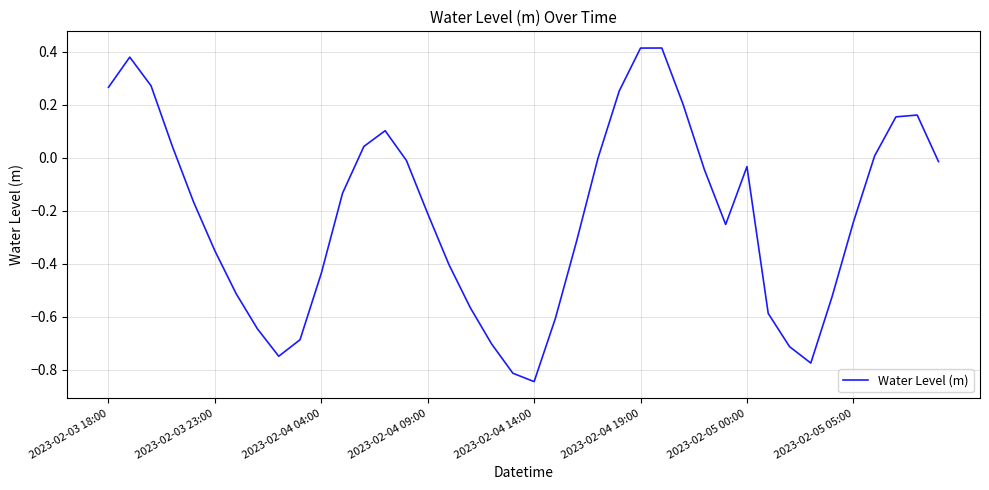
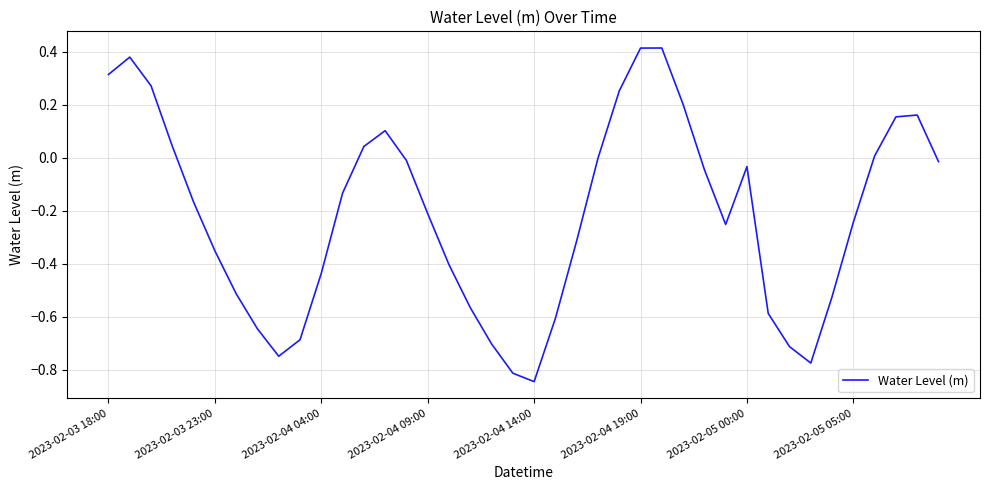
2023-02-03 18:00: 0.27 -> 0.31
